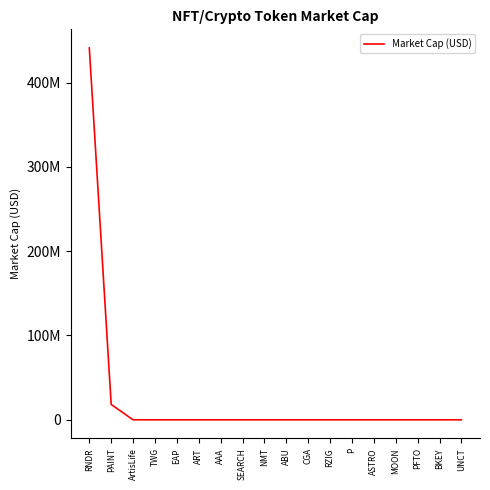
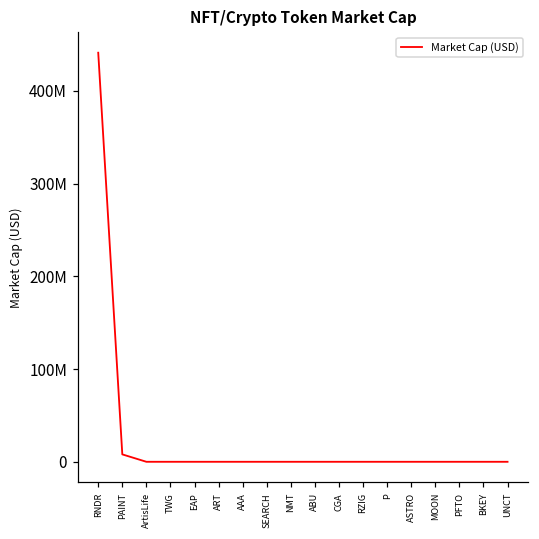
PAINT: 20000000 -> 10000000
